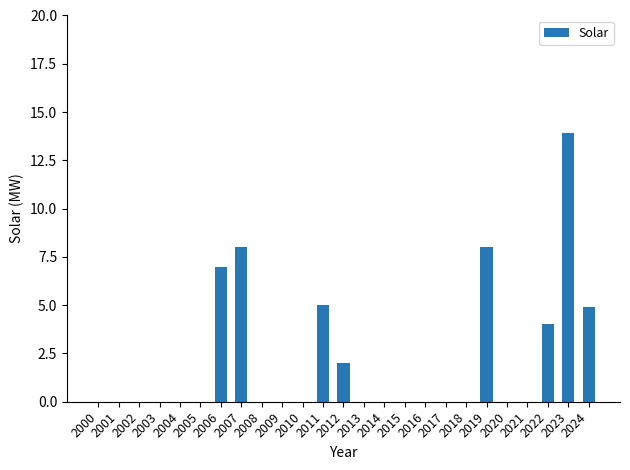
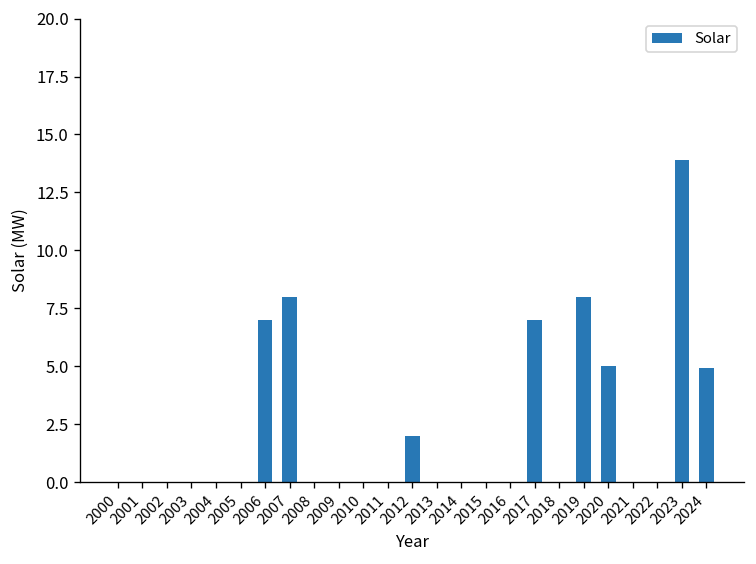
2011: 5 -> 0
2017: 0 -> 7
2020: 0 -> 5
2022: 4 -> 0
